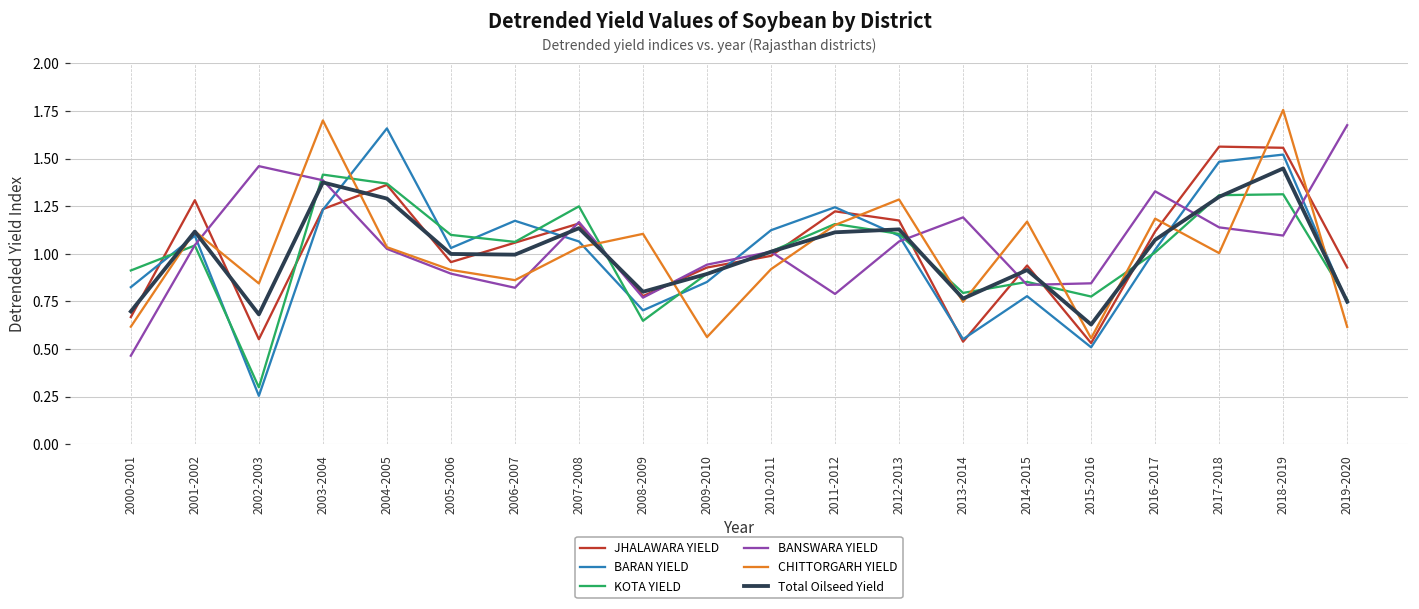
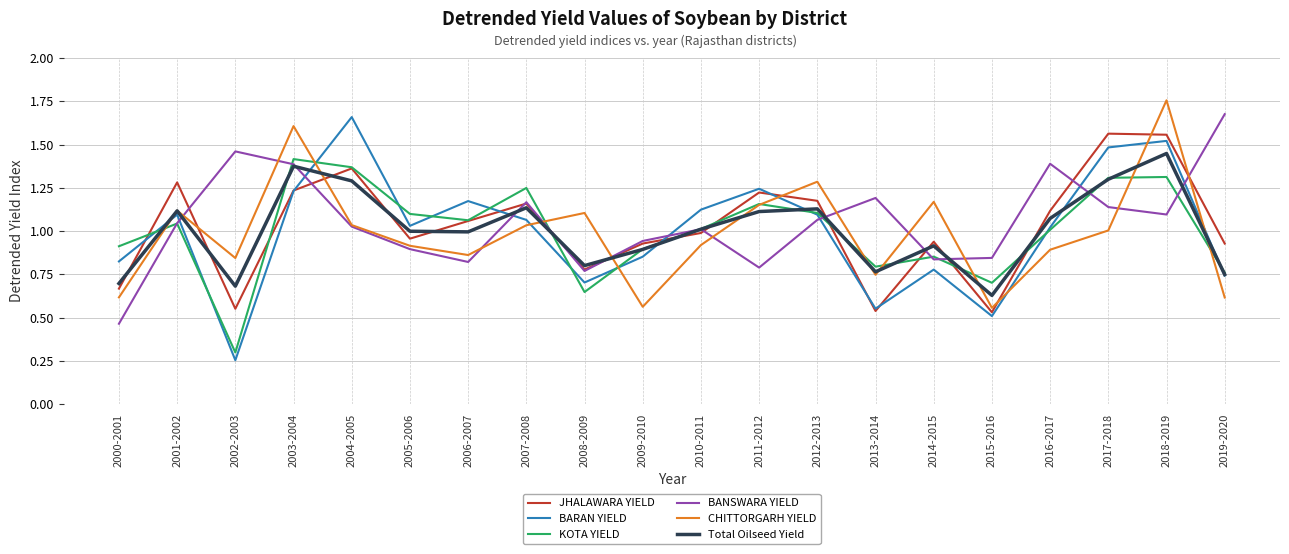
CHITTORGARH YIELD, 2003-2004: 1.70 -> 1.61
KOTA YIELD, 2015-2016: 0.78 -> 0.70
BANSWARA YIELD, 2016-2017: 1.33 -> 1.39
CHITTORGARH YIELD, 2016-2017: 1.18 -> 0.89
